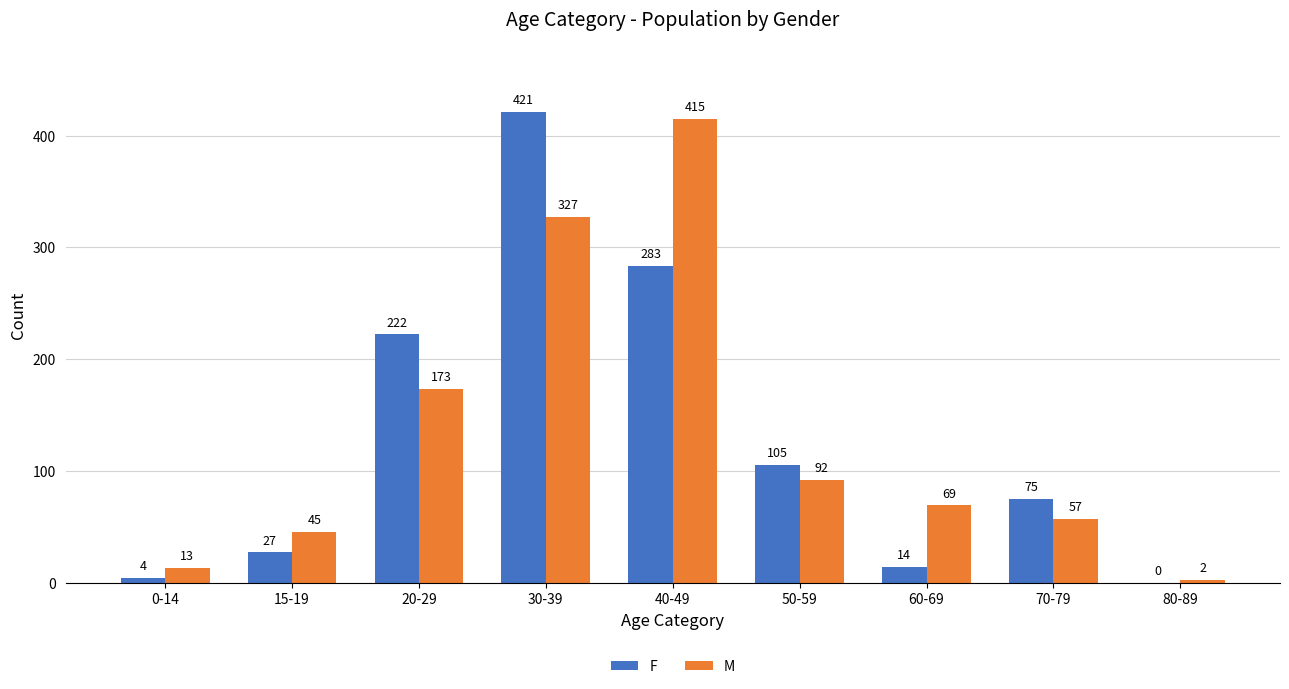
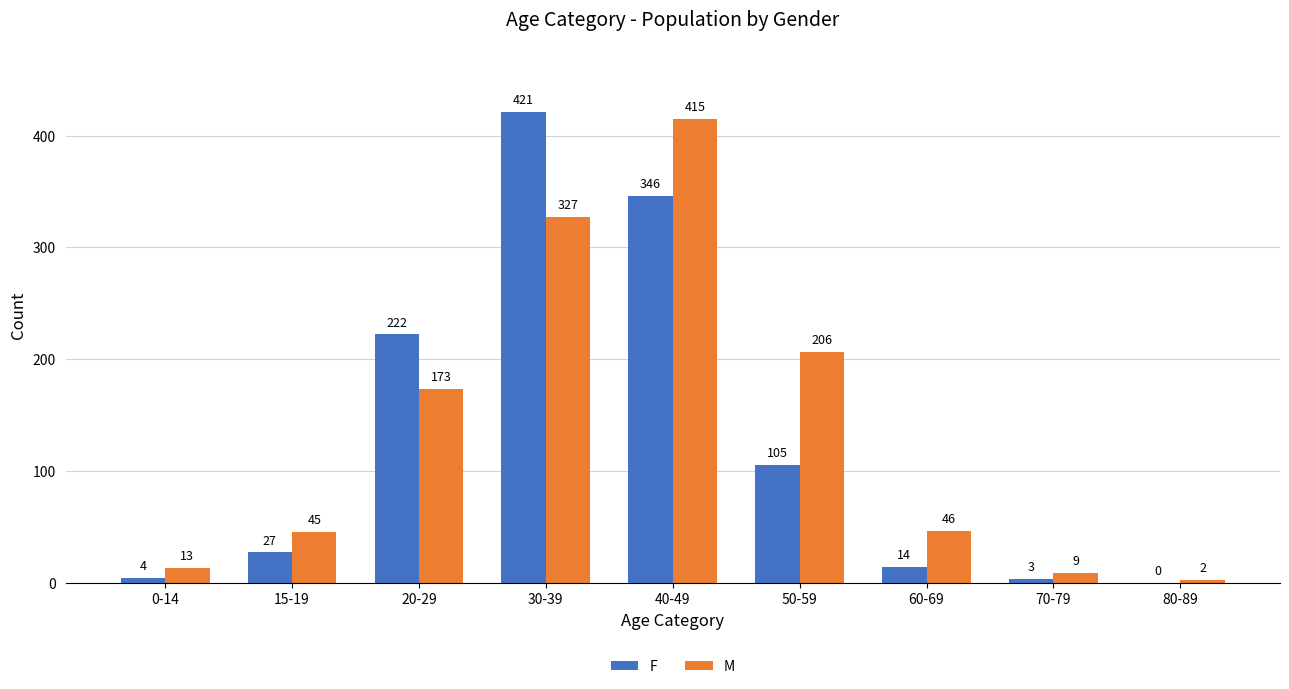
F, 40-49: 283 -> 346
M, 50-59: 92 -> 206
M, 60-69: 69 -> 46
F, 70-79: 75 -> 3
M, 70-79: 57 -> 9
